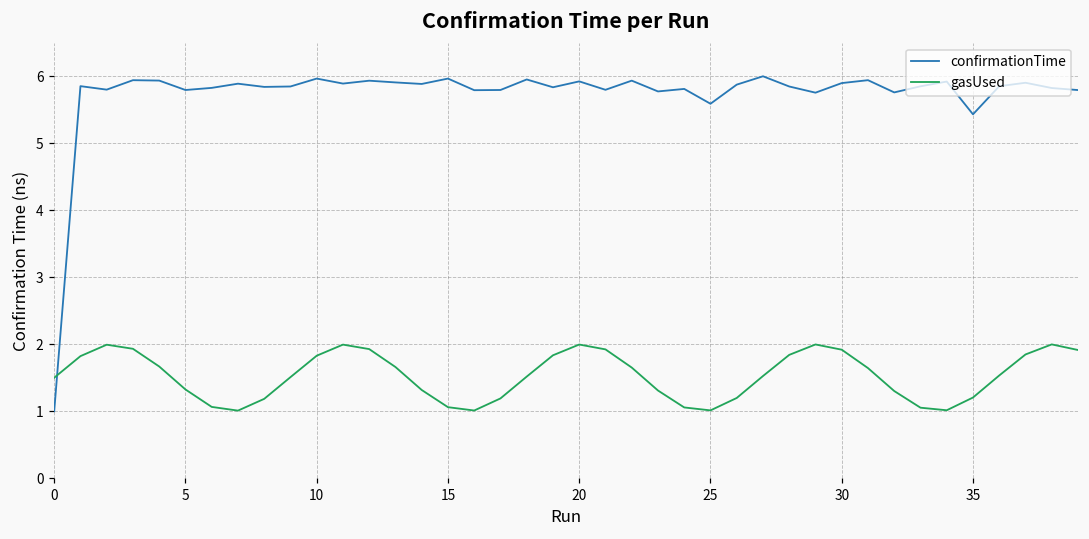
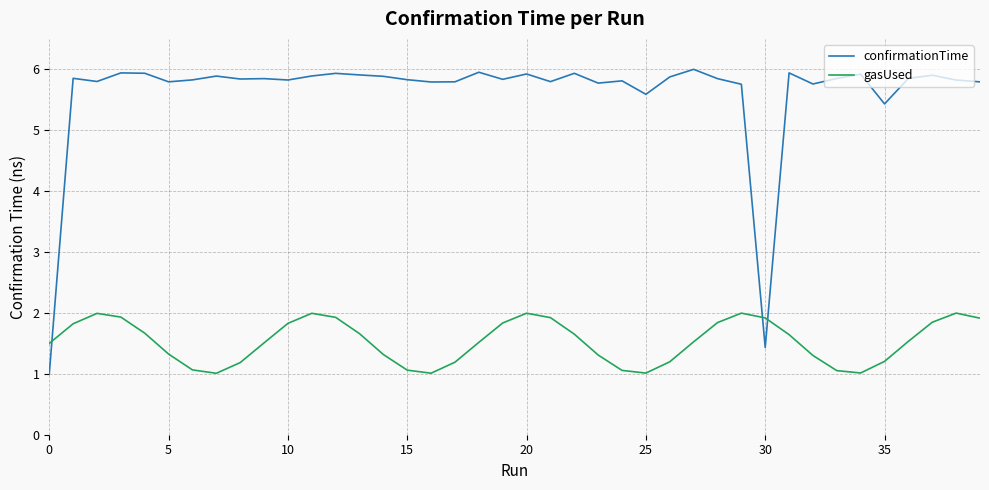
confirmationTime, 10: 6.0 -> 5.8
confirmationTime, 15: 6.0 -> 5.8
confirmationTime, 30: 5.9 -> 1.4
